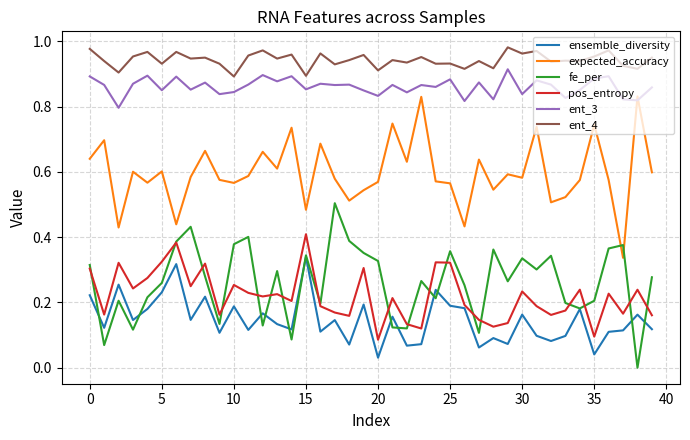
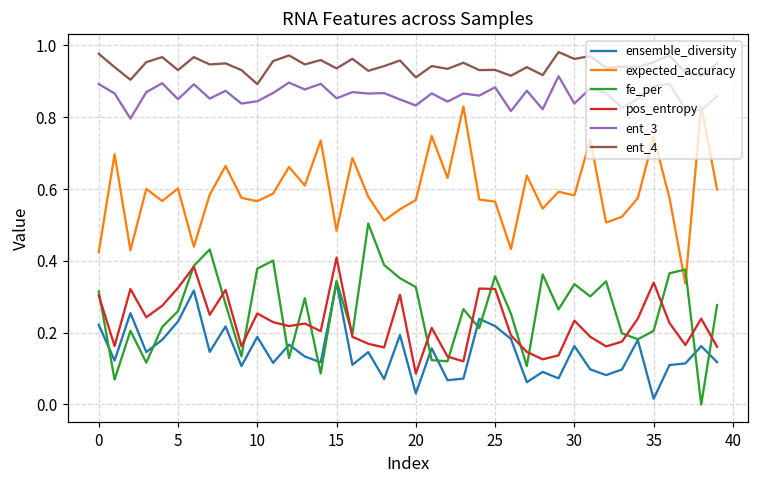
expected_accuracy, 0: 0.64 -> 0.42
ent_4, 15: 0.89 -> 0.94
ensemble_diversity, 25: 0.19 -> 0.22
ensemble_diversity, 35: 0.04 -> 0.02
pos_entropy, 35: 0.10 -> 0.34
